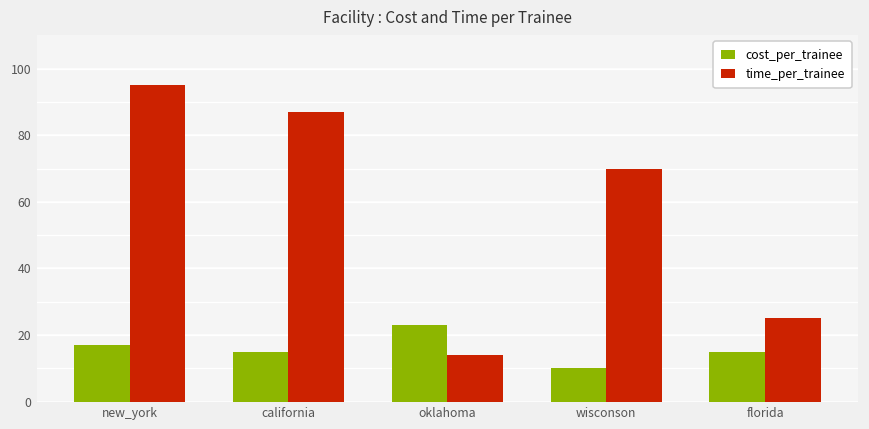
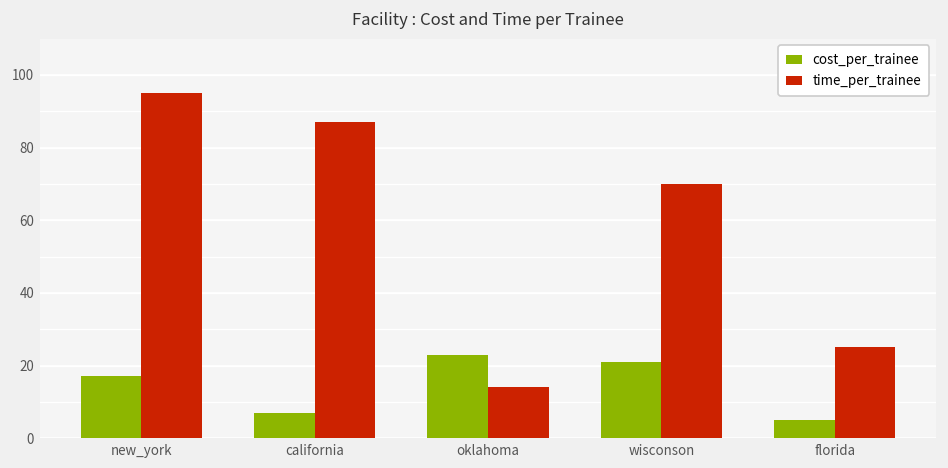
cost_per_trainee, california: 15 -> 7
cost_per_trainee, wisconson: 10 -> 21
cost_per_trainee, florida: 15 -> 5
